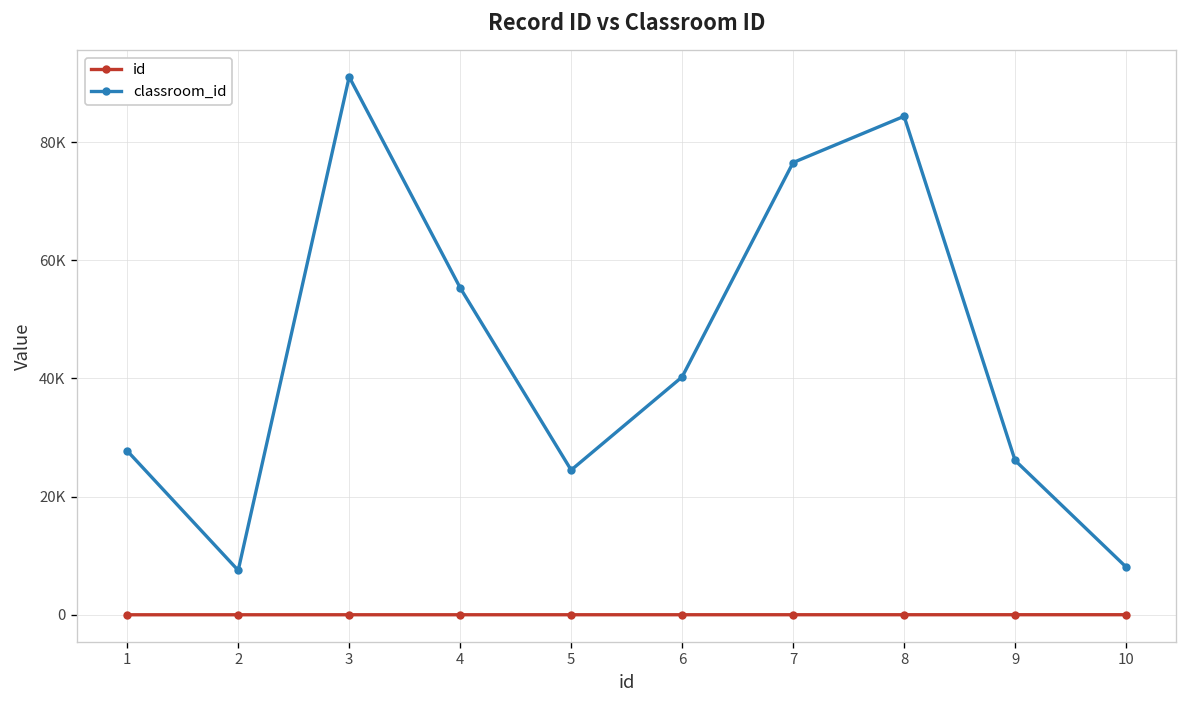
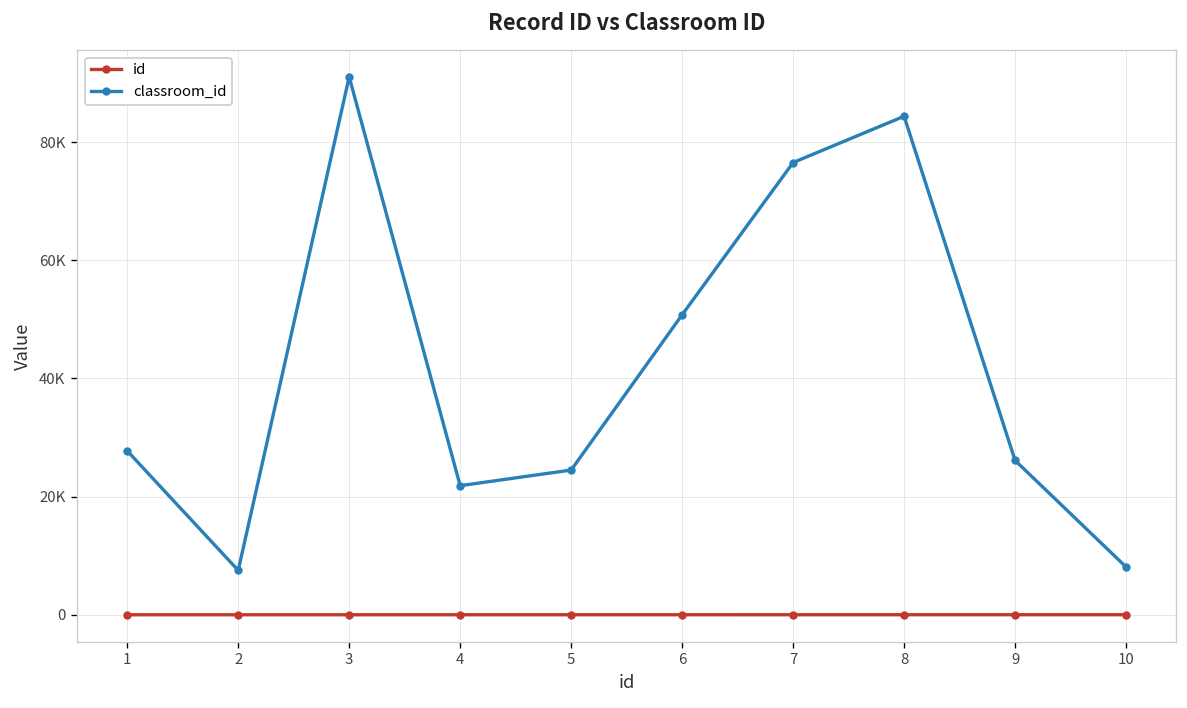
classroom_id, 4: 55000 -> 22000
classroom_id, 6: 40000 -> 51000
